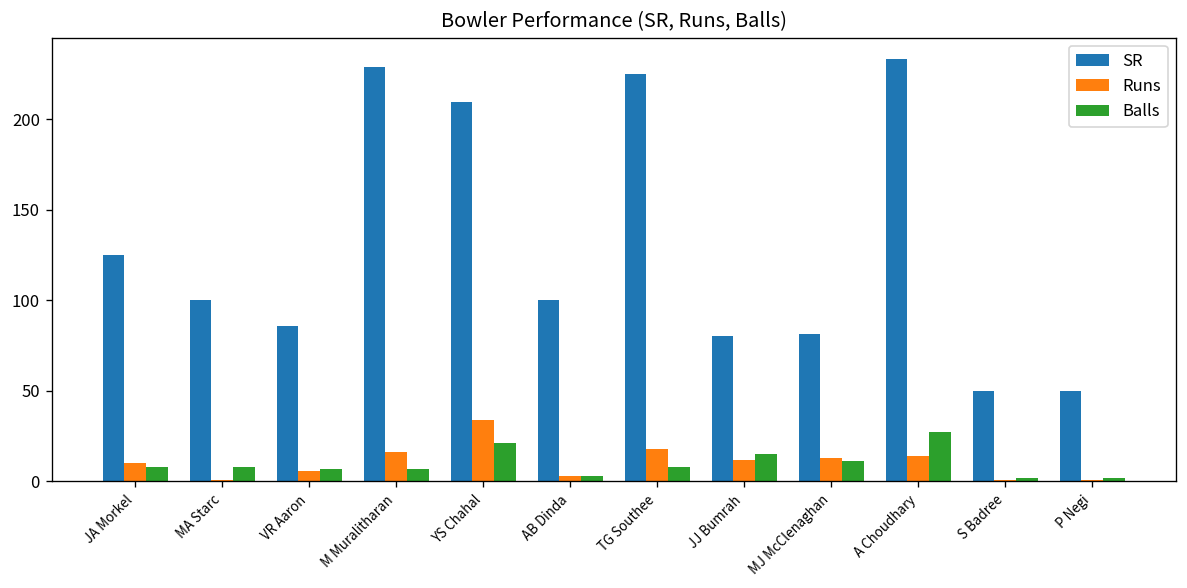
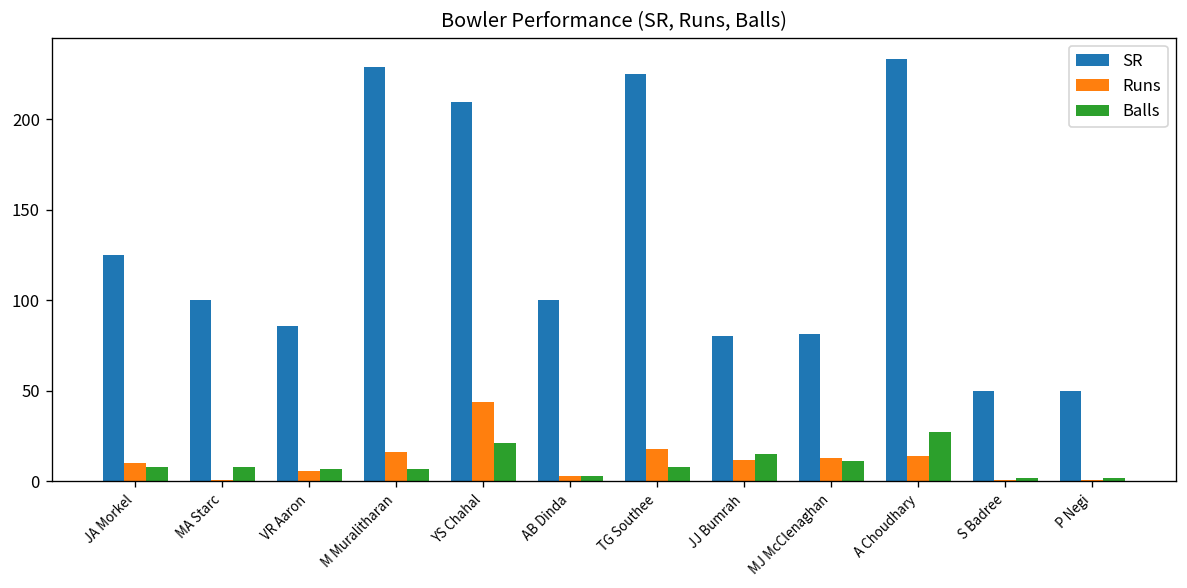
Runs, YS Chahal: 34 -> 44
